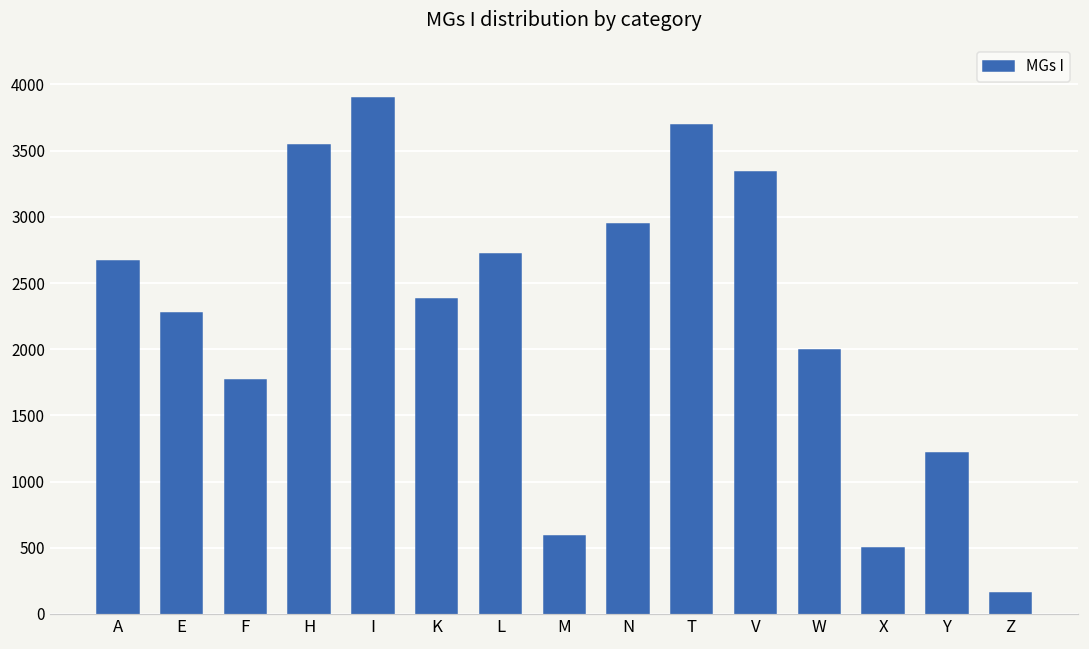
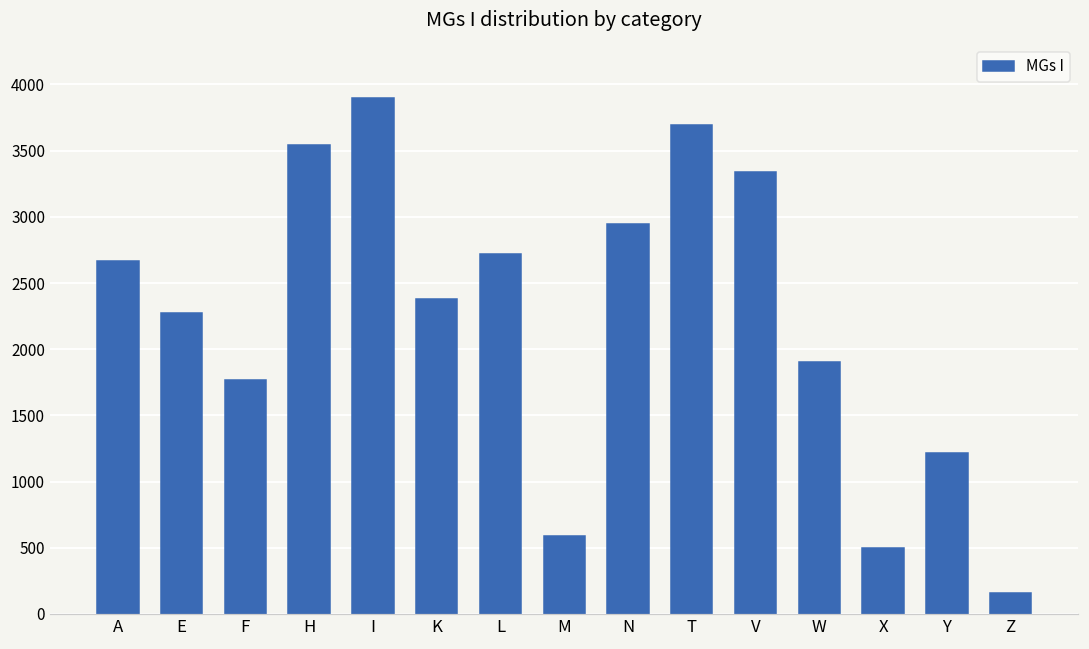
W: 2000 -> 1910
